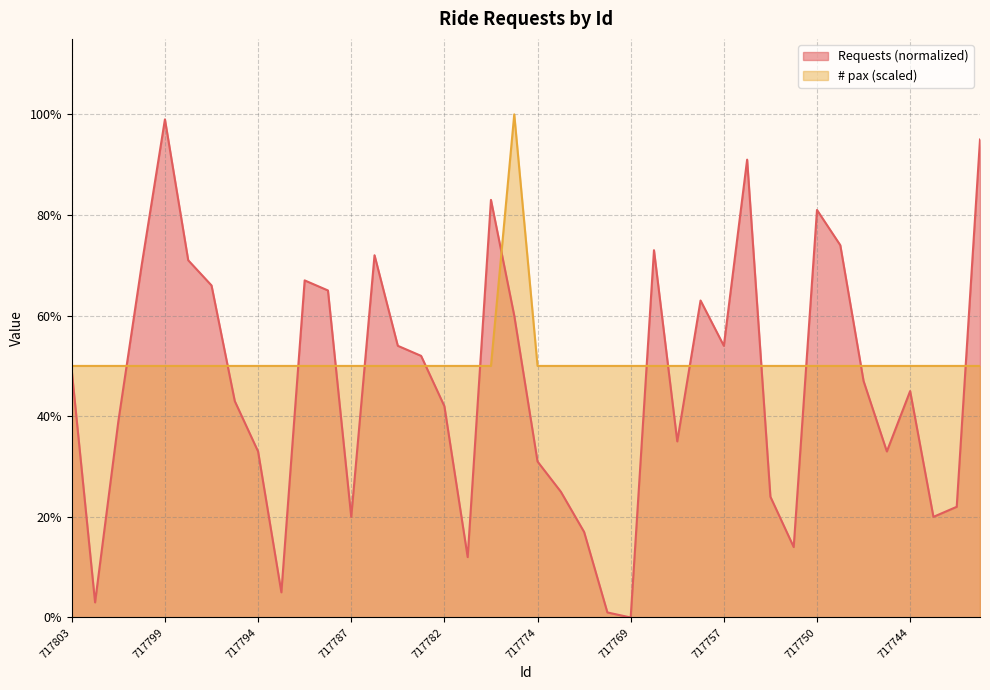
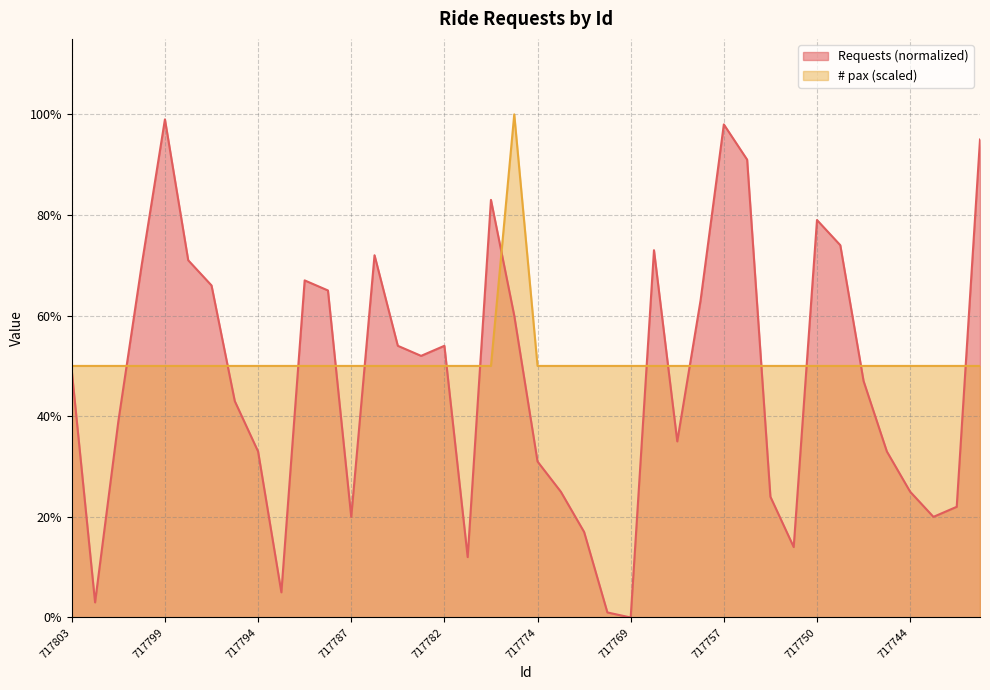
Requests (normalized), 717782: 42% -> 54%
Requests (normalized), 717757: 54% -> 98%
Requests (normalized), 717750: 81% -> 79%
Requests (normalized), 717744: 45% -> 25%
